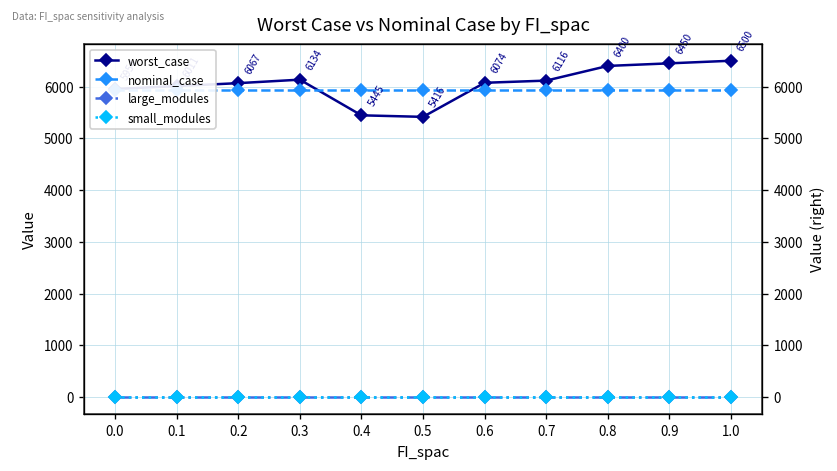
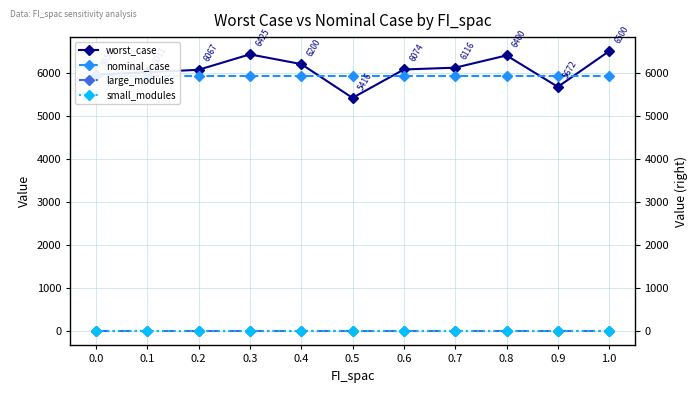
worst_case, 0.3: 6134 -> 6425
worst_case, 0.4: 5445 -> 6200
worst_case, 0.9: 6450 -> 5672
